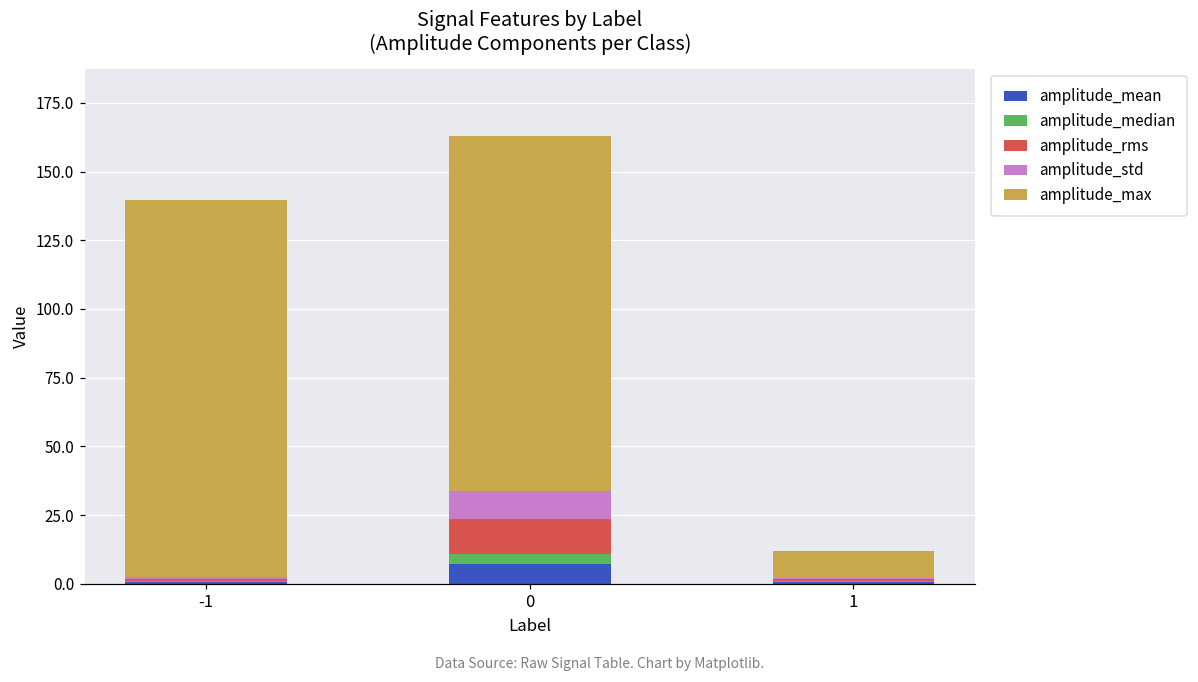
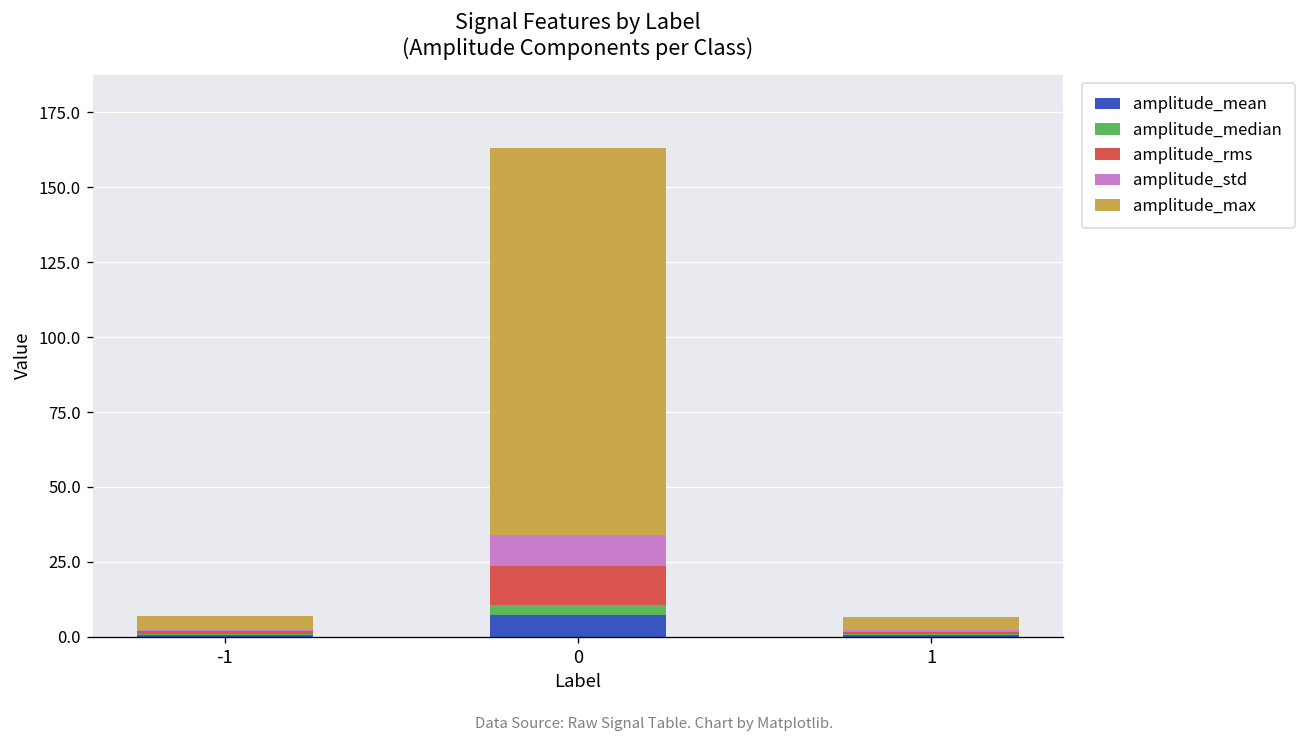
amplitude_max, -1: 137 -> 4
amplitude_max, 1: 10 -> 4
